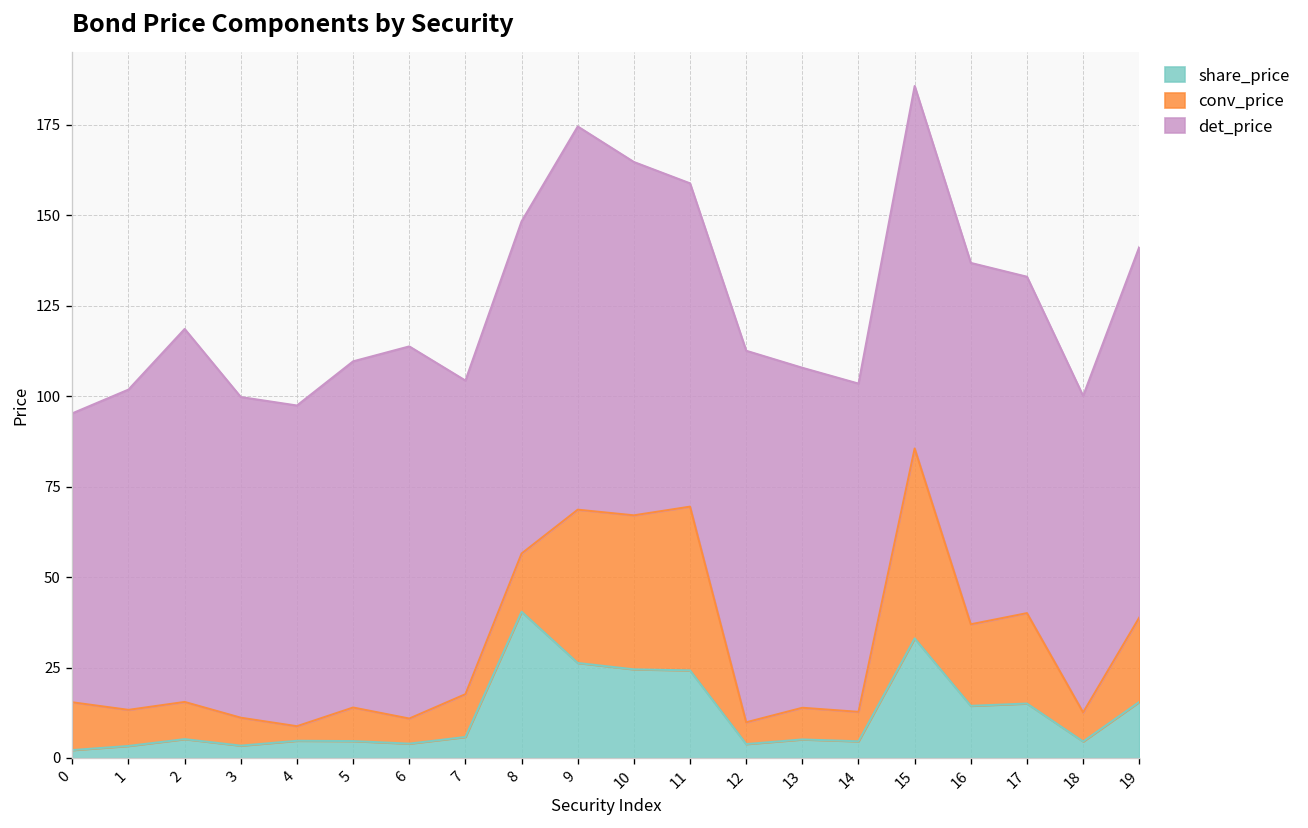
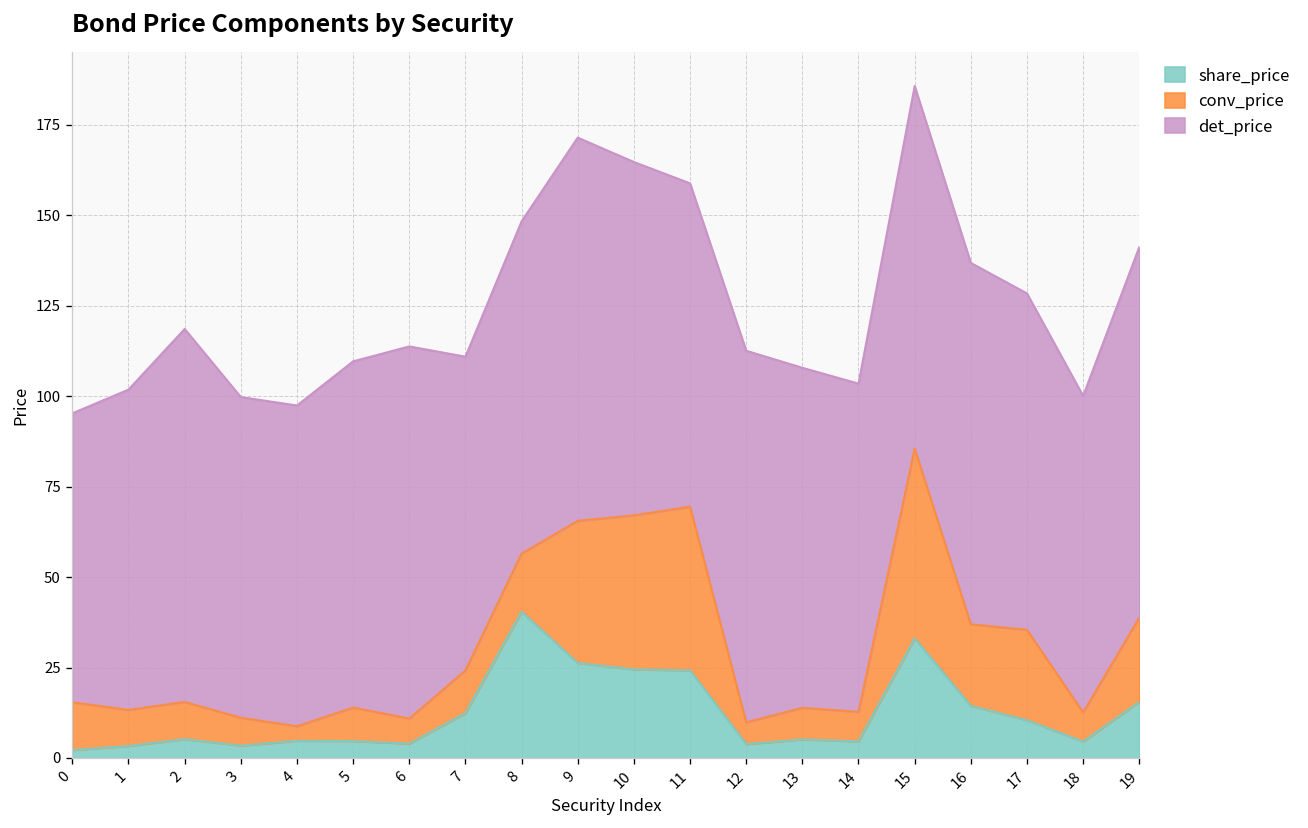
share_price, 7: 6 -> 12
conv_price, 9: 42 -> 39
share_price, 17: 15 -> 10
